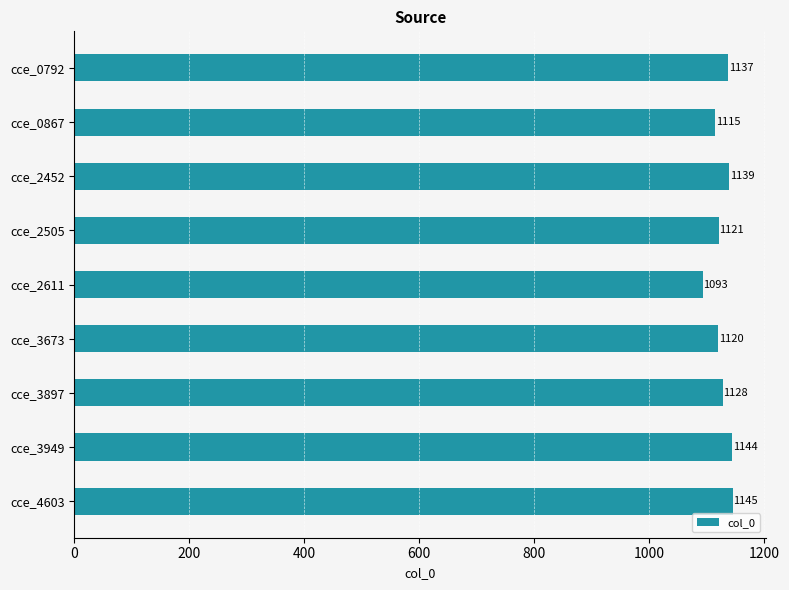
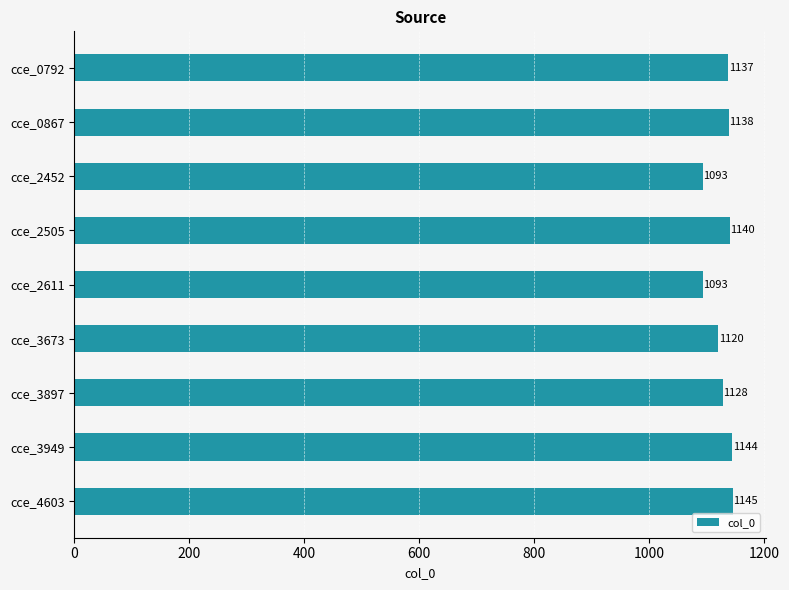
cce_0867: 1115 -> 1138
cce_2452: 1139 -> 1093
cce_2505: 1121 -> 1140
